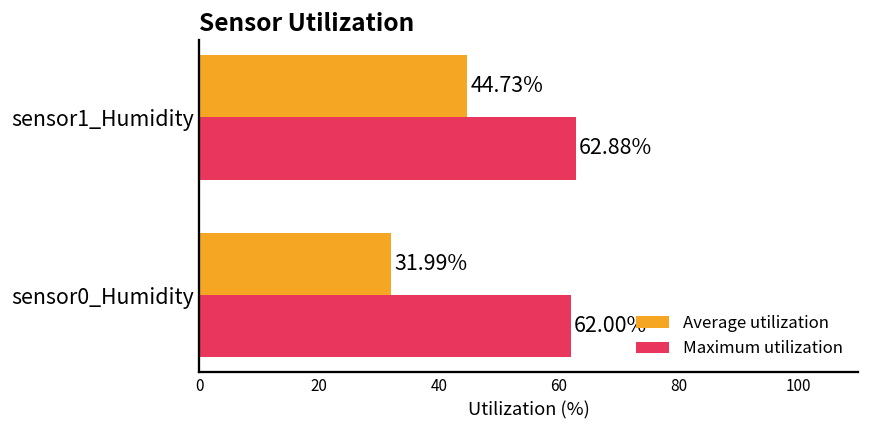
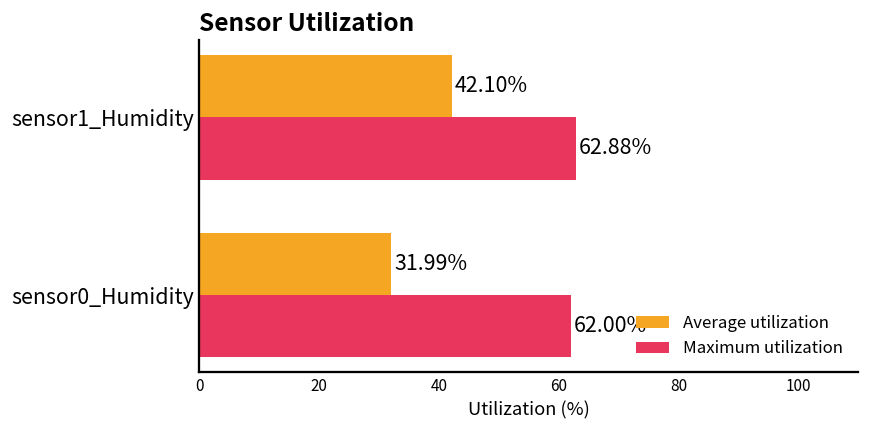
Average utilization, sensor1_Humidity: 44.73% -> 42.10%
